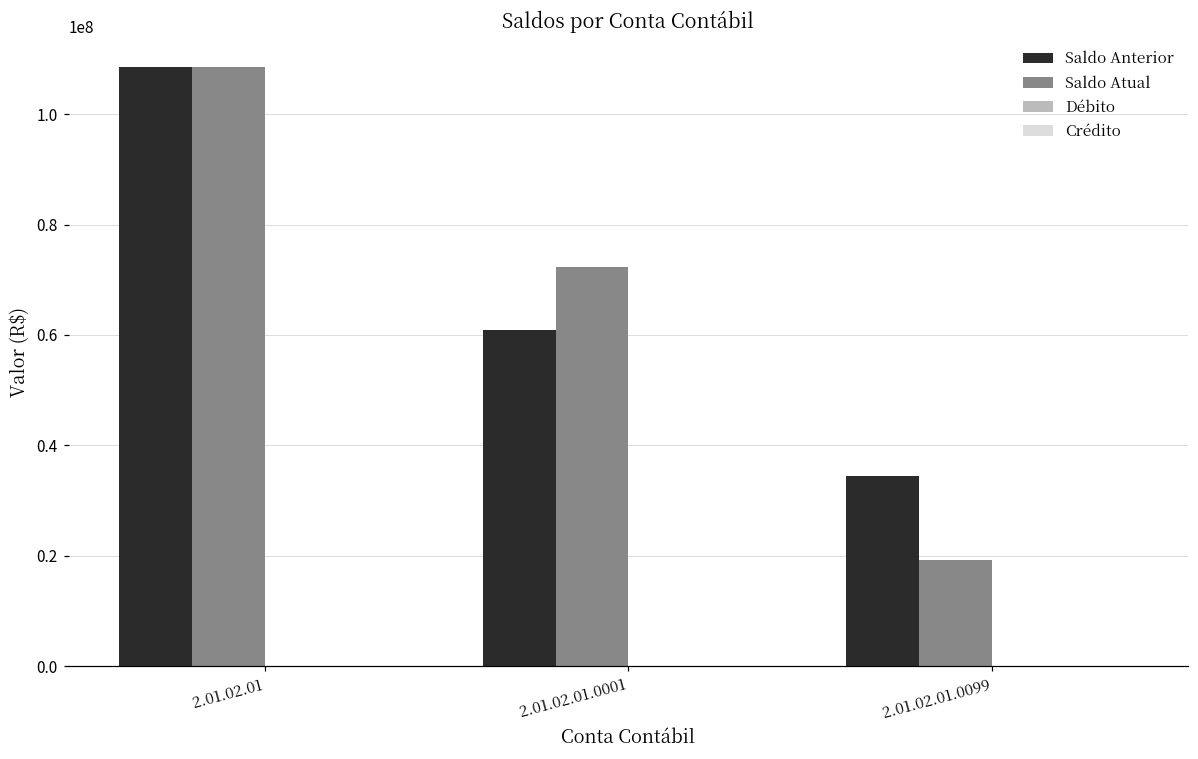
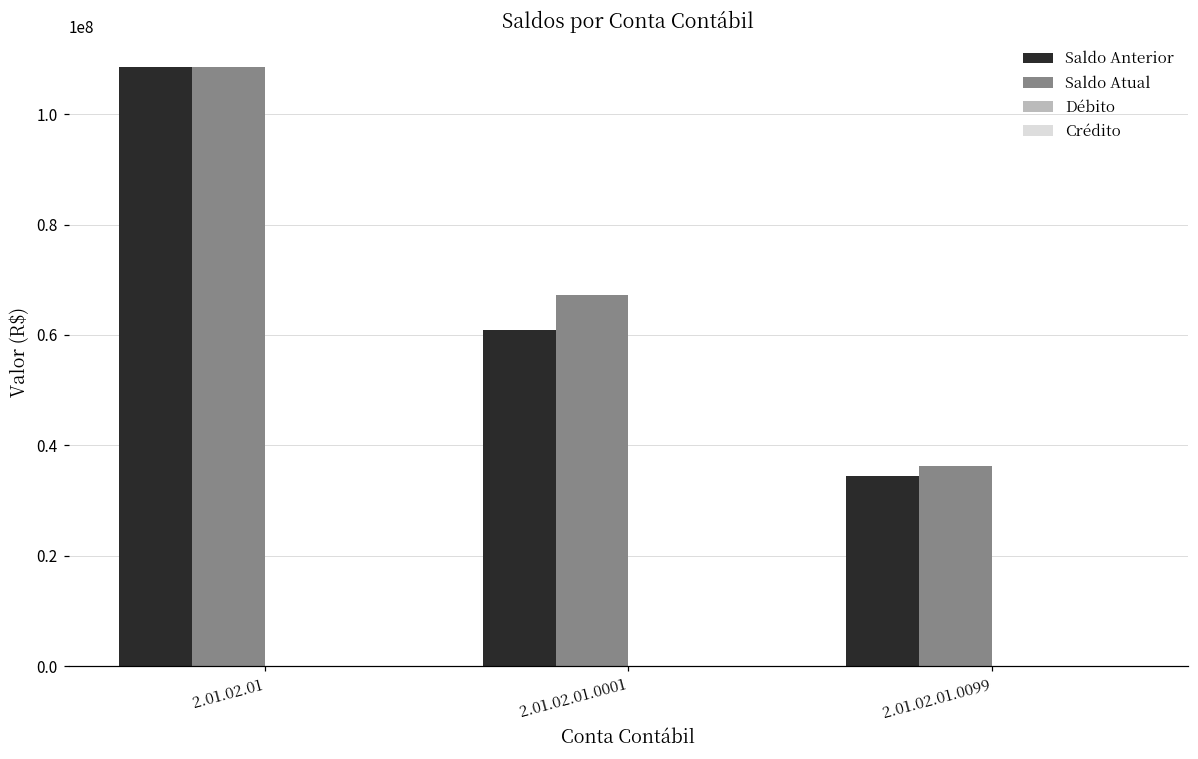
Saldo Atual, 2.01.02.01.0001: 72000000 -> 67000000
Saldo Atual, 2.01.02.01.0099: 19000000 -> 36000000
